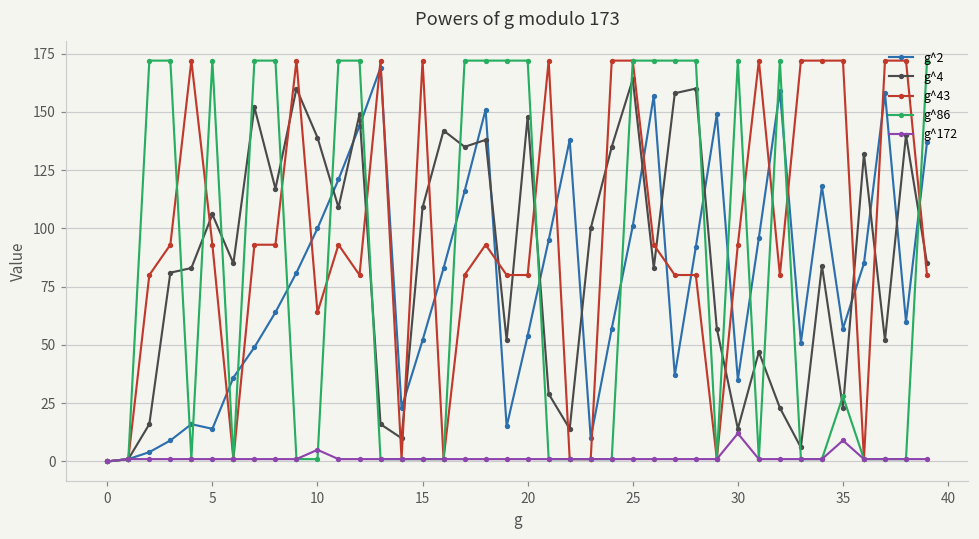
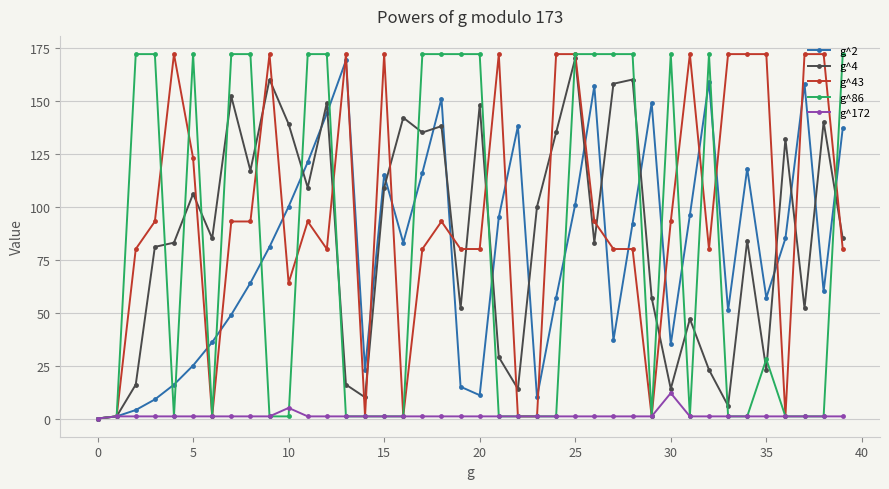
g^2, 5: 14 -> 25
g^43, 5: 93 -> 123
g^2, 15: 52 -> 115
g^2, 20: 54 -> 11
g^4, 25: 164 -> 170
g^172, 35: 9 -> 1
